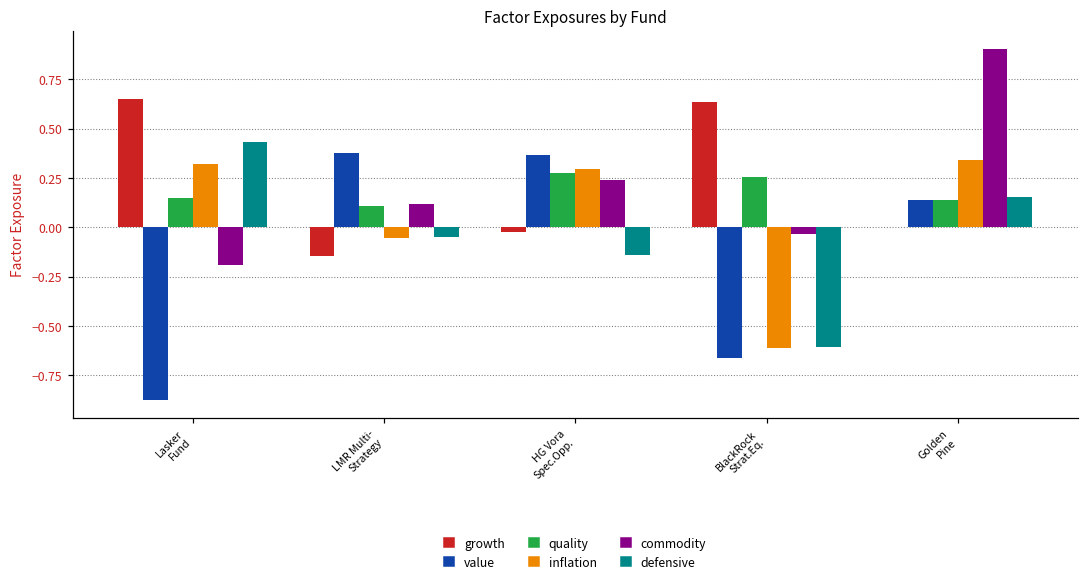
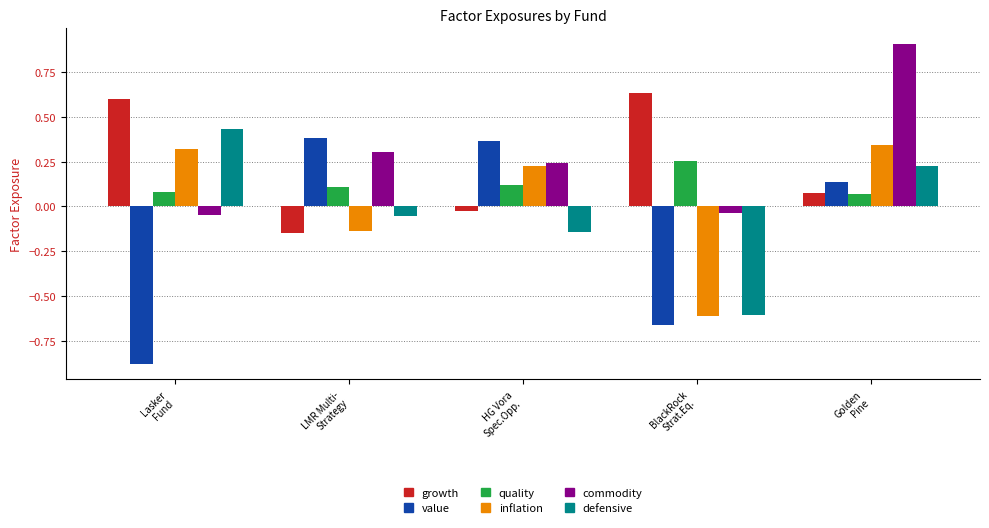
growth, Lasker Fund: 0.65 -> 0.60
quality, Lasker Fund: 0.15 -> 0.08
commodity, Lasker Fund: -0.19 -> -0.05
inflation, LMR Multi- Strategy: -0.05 -> -0.13
commodity, LMR Multi- Strategy: 0.12 -> 0.30
quality, HG Vora Spec.Opp.: 0.27 -> 0.12
inflation, HG Vora Spec.Opp.: 0.30 -> 0.23
growth, Golden Pine: 0.00 -> 0.08
quality, Golden Pine: 0.14 -> 0.07
defensive, Golden Pine: 0.16 -> 0.22
